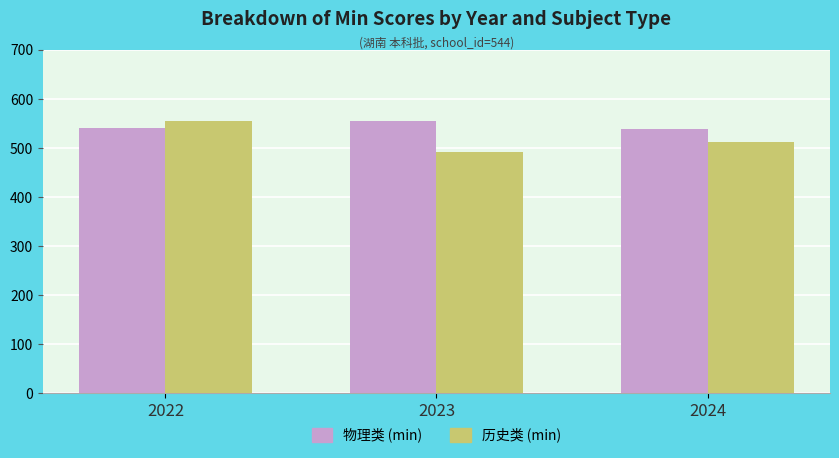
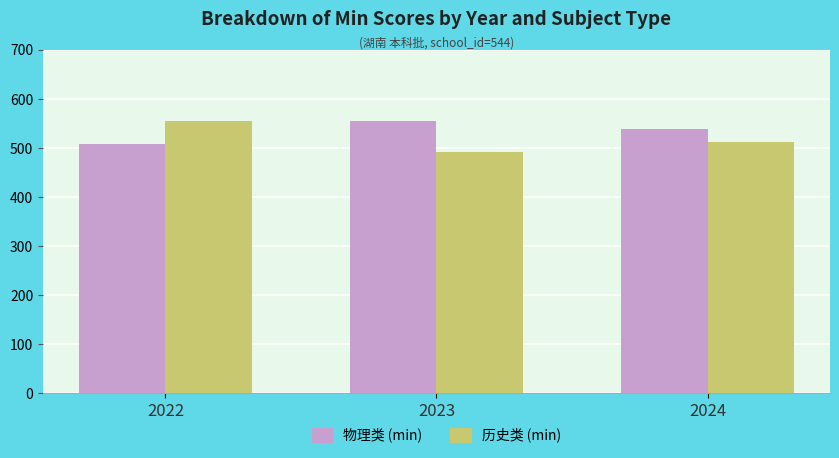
物理类 (min), 2022: 540 -> 510
